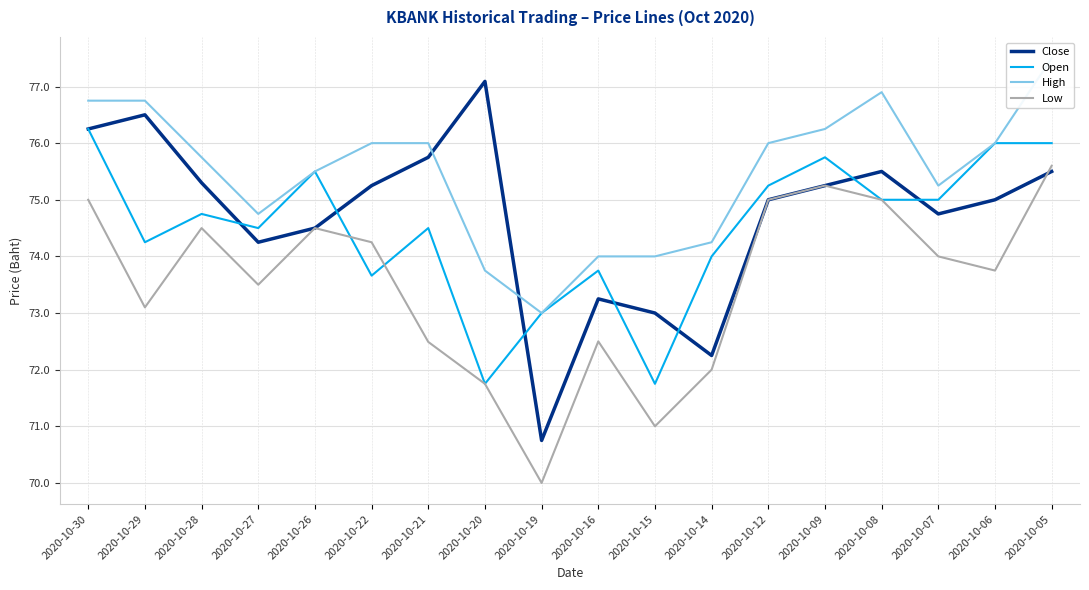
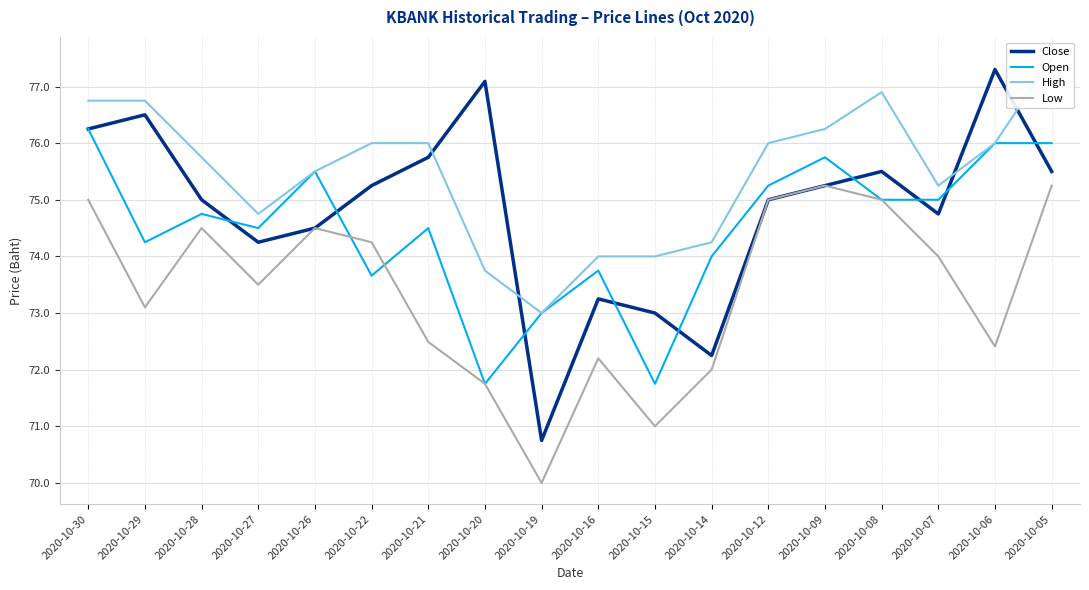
Close, 2020-10-28: 75.3 -> 75.0
Low, 2020-10-16: 72.5 -> 72.2
Close, 2020-10-06: 75.0 -> 77.3
Low, 2020-10-06: 73.8 -> 72.4
Low, 2020-10-05: 75.6 -> 75.3
